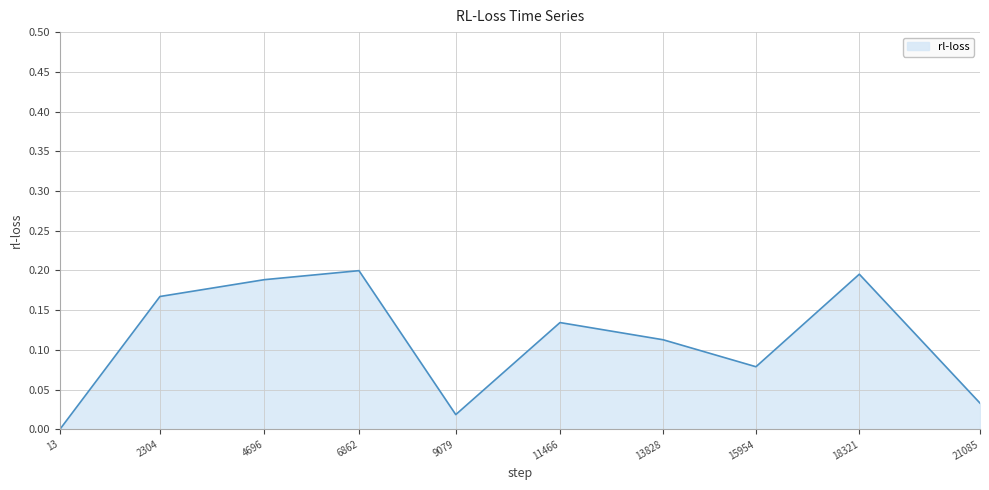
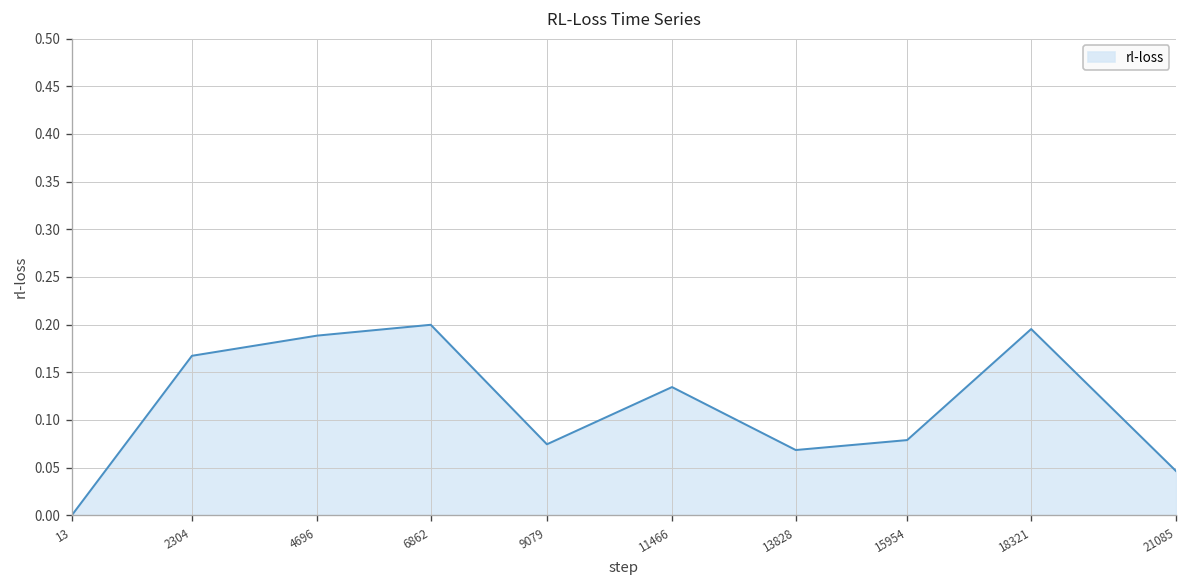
9079: 0.02 -> 0.07
13828: 0.11 -> 0.07
21085: 0.03 -> 0.05
